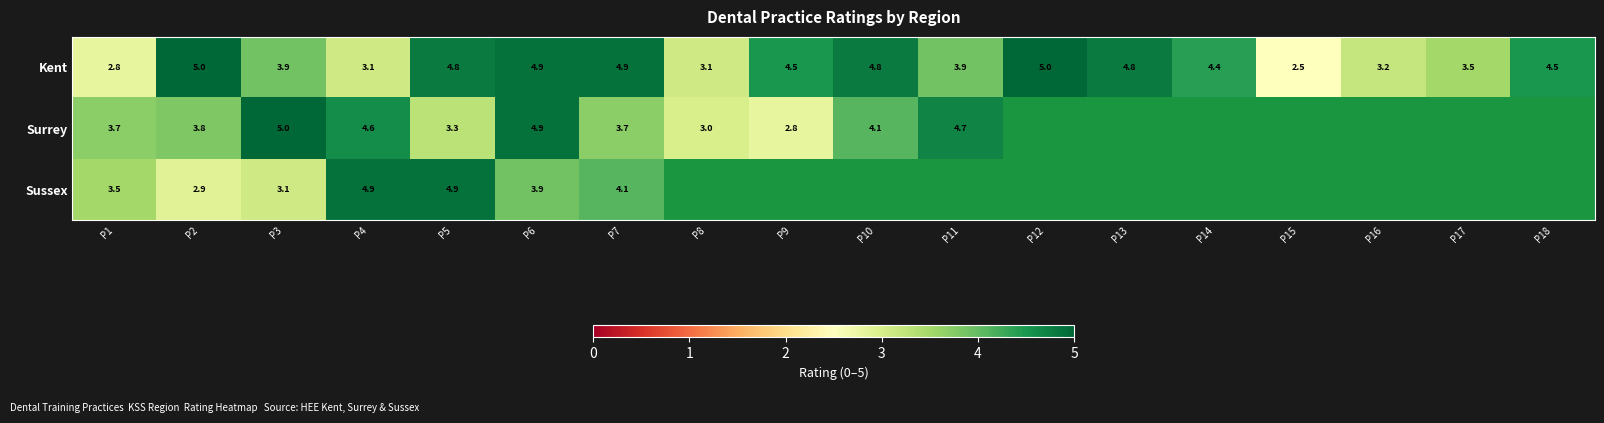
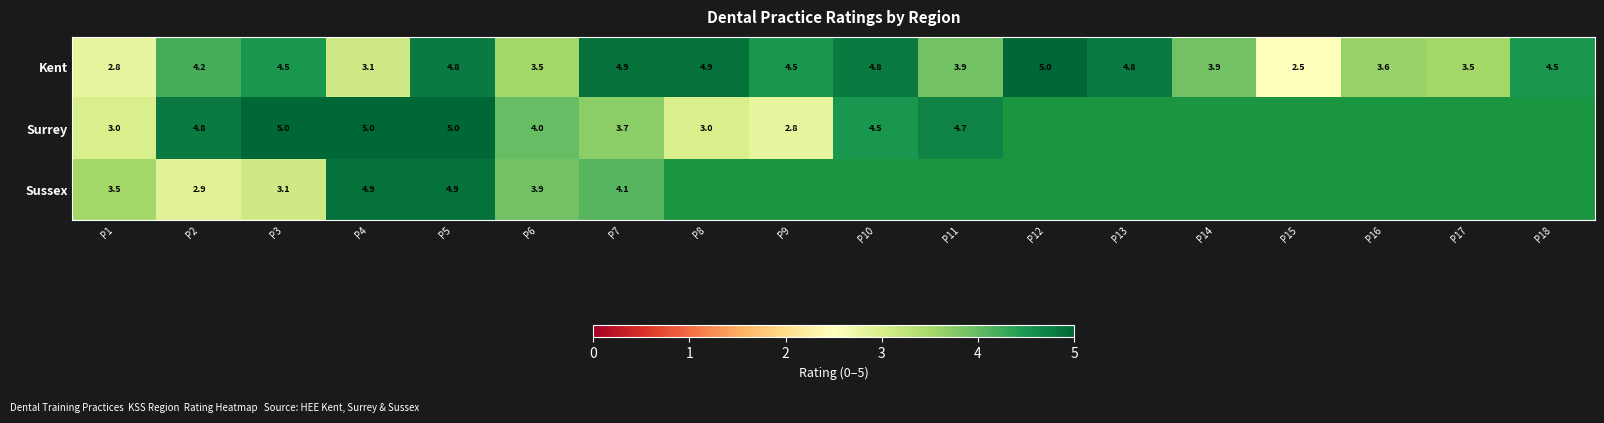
Kent, P2: 5.0 -> 4.2
Kent, P3: 3.9 -> 4.5
Kent, P6: 4.9 -> 3.5
Kent, P8: 3.1 -> 4.9
Kent, P14: 4.4 -> 3.9
Kent, P16: 3.2 -> 3.6
Surrey, P1: 3.7 -> 3.0
Surrey, P2: 3.8 -> 4.8
Surrey, P4: 4.6 -> 5.0
Surrey, P5: 3.3 -> 5.0
Surrey, P6: 4.9 -> 4.0
Surrey, P10: 4.1 -> 4.5
